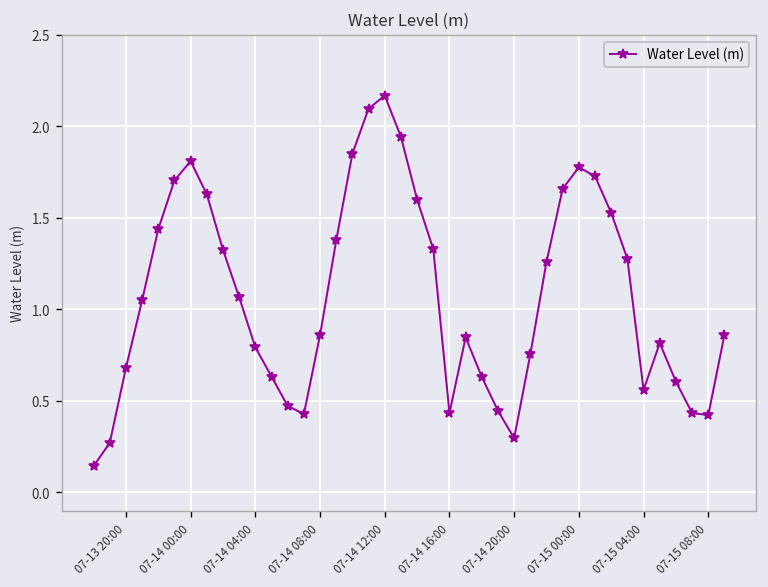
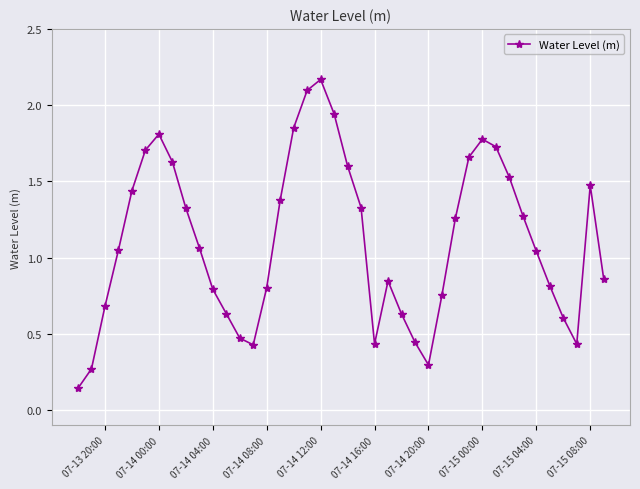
07-14 08:00: 0.86 -> 0.80
07-15 04:00: 0.56 -> 1.04
07-15 08:00: 0.42 -> 1.47
